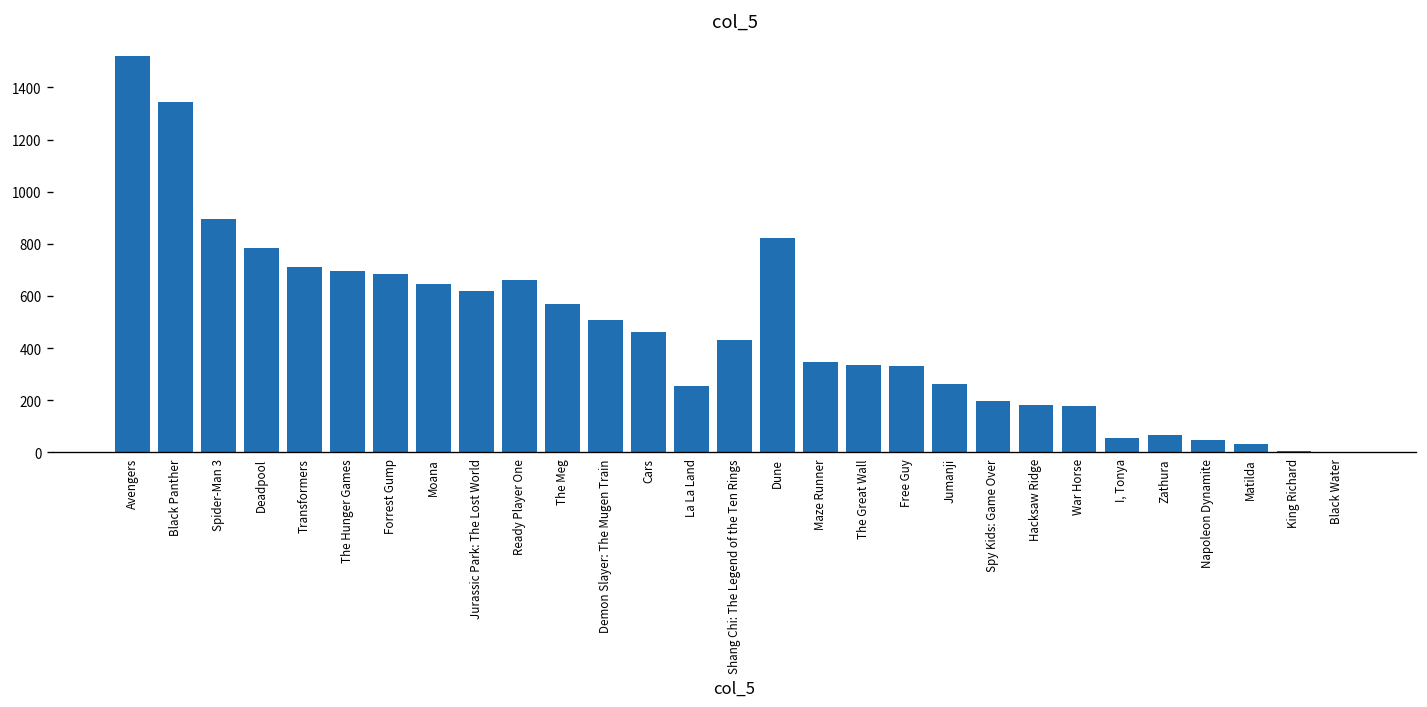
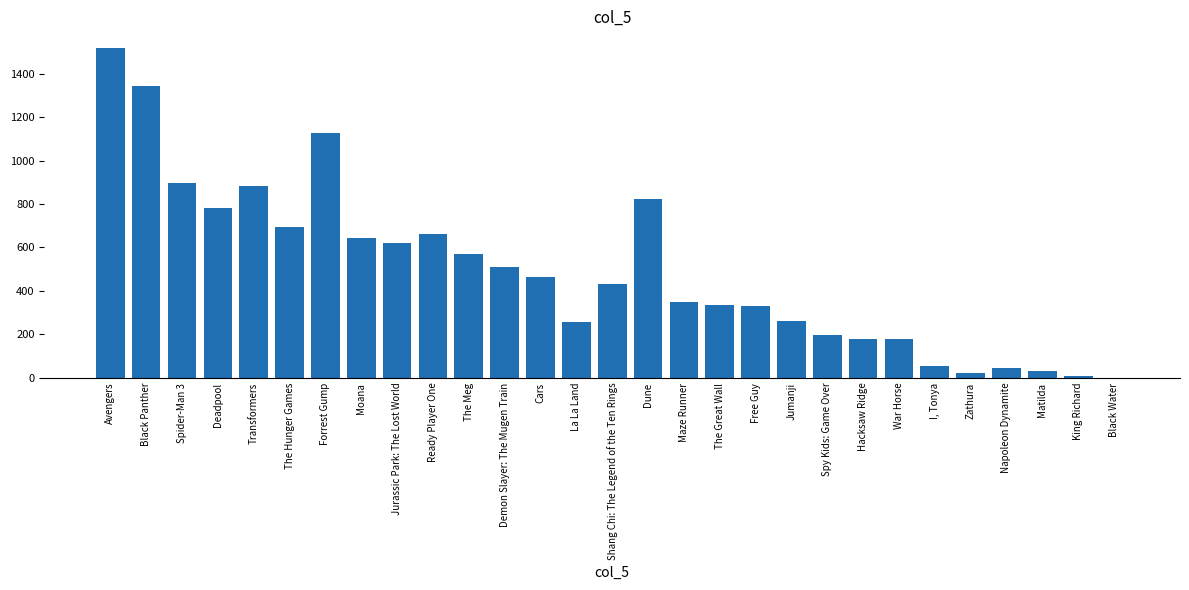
Transformers: 710 -> 880
Forrest Gump: 680 -> 1130
Zathura: 70 -> 20
